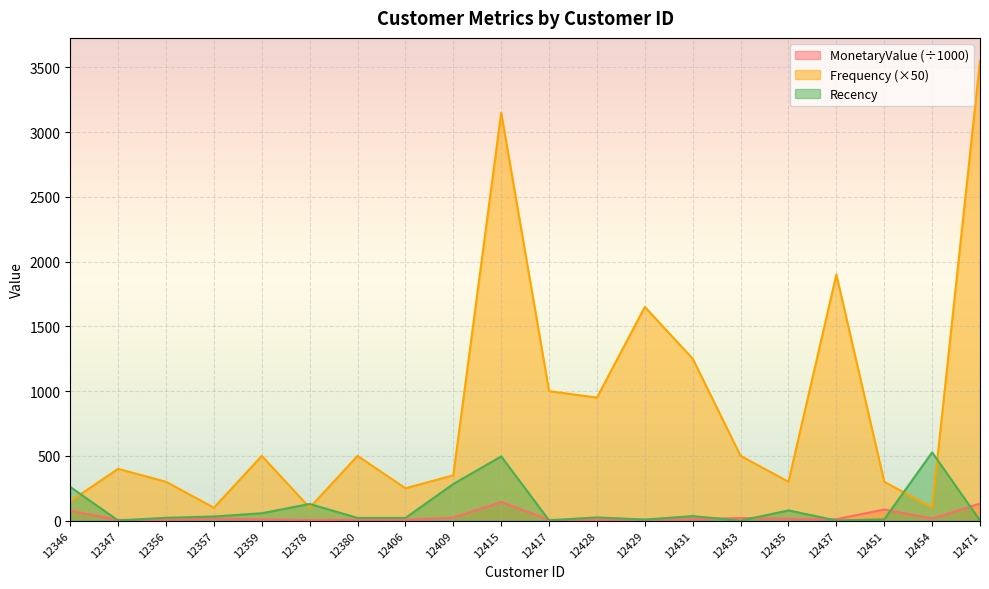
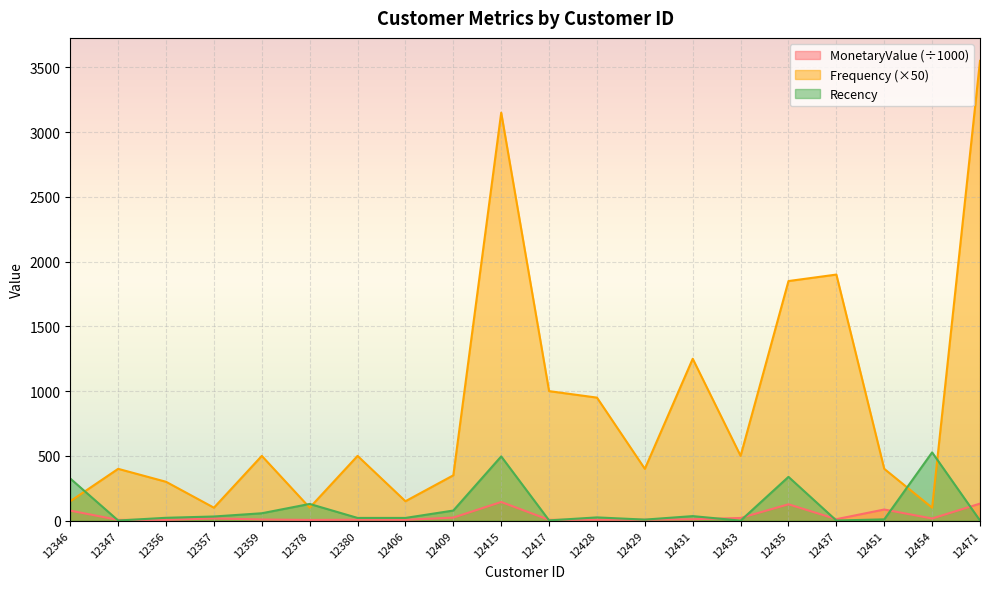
Recency, 12346: 260 -> 330
Frequency (×50), 12406: 250 -> 150
Recency, 12409: 280 -> 80
Frequency (×50), 12429: 1650 -> 400
MonetaryValue (÷1000), 12435: 10 -> 130
Frequency (×50), 12435: 300 -> 1850
Recency, 12435: 80 -> 340
Frequency (×50), 12451: 300 -> 400
